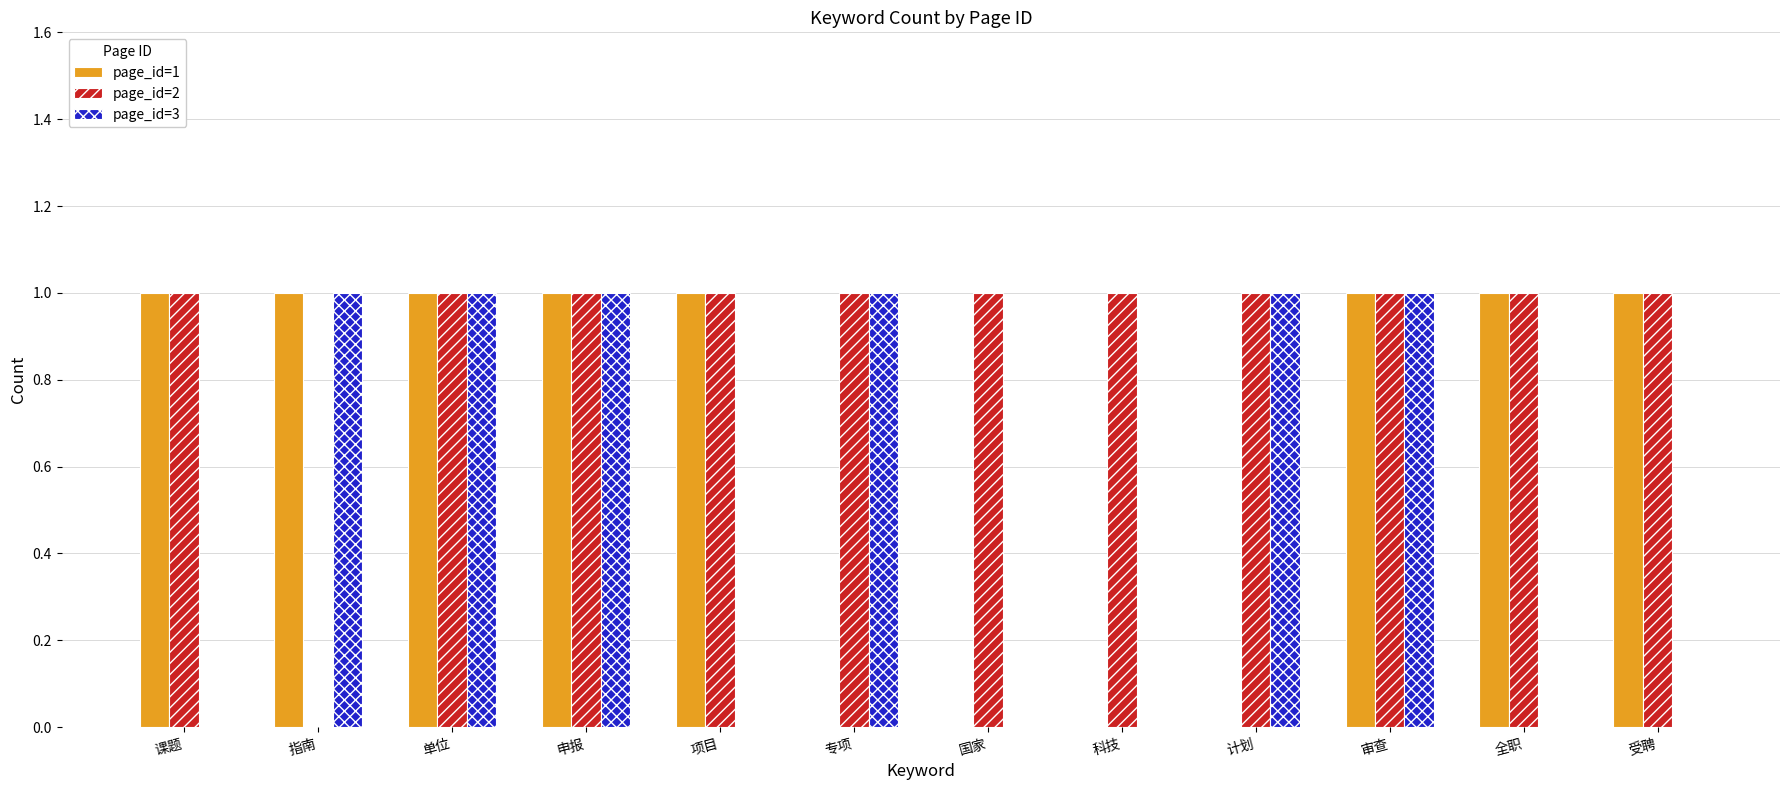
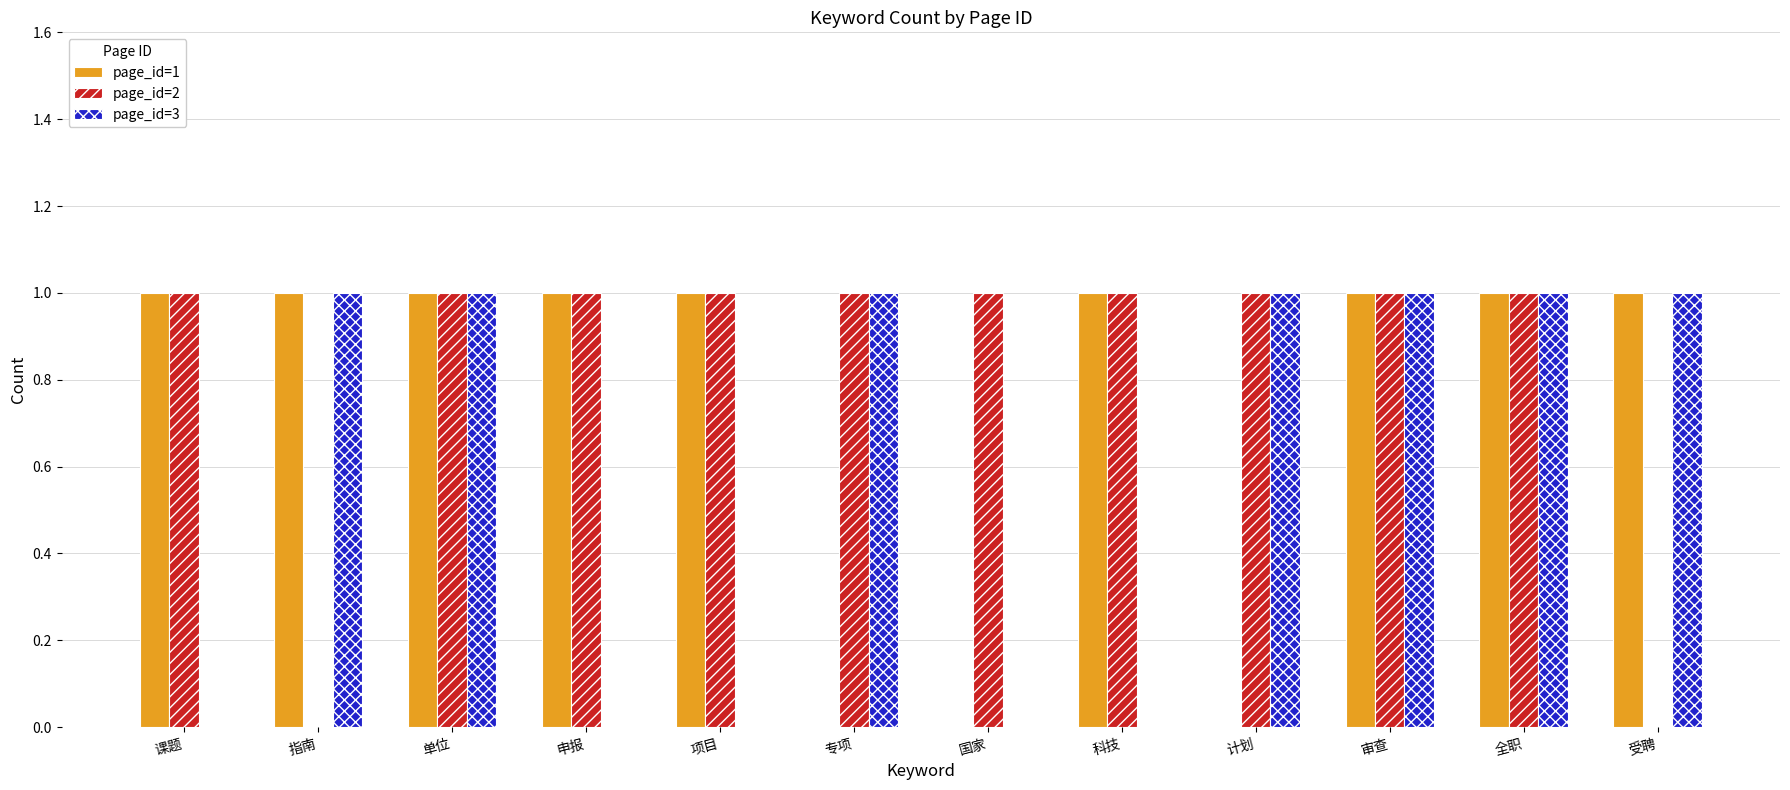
page_id=3, 申报: 1 -> 0
page_id=1, 科技: 0 -> 1
page_id=3, 全职: 0 -> 1
page_id=2, 受聘: 1 -> 0
page_id=3, 受聘: 0 -> 1
